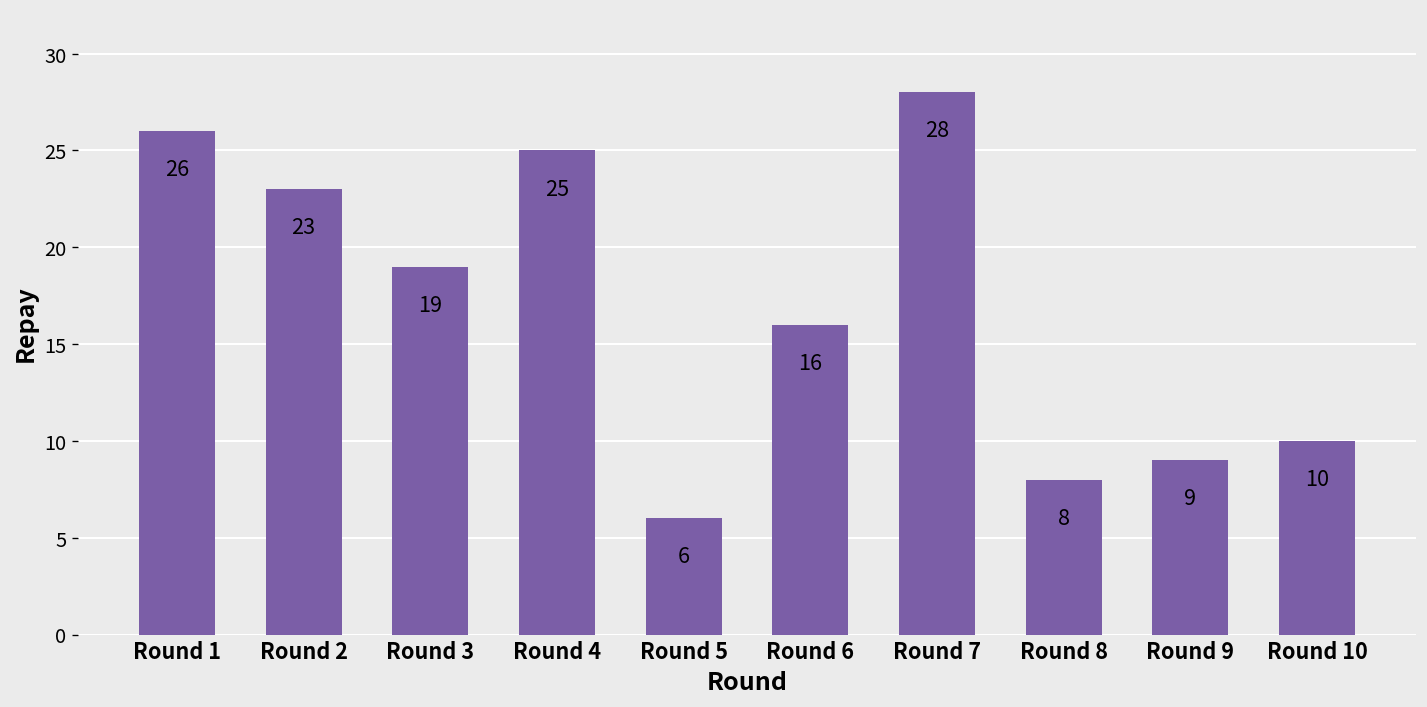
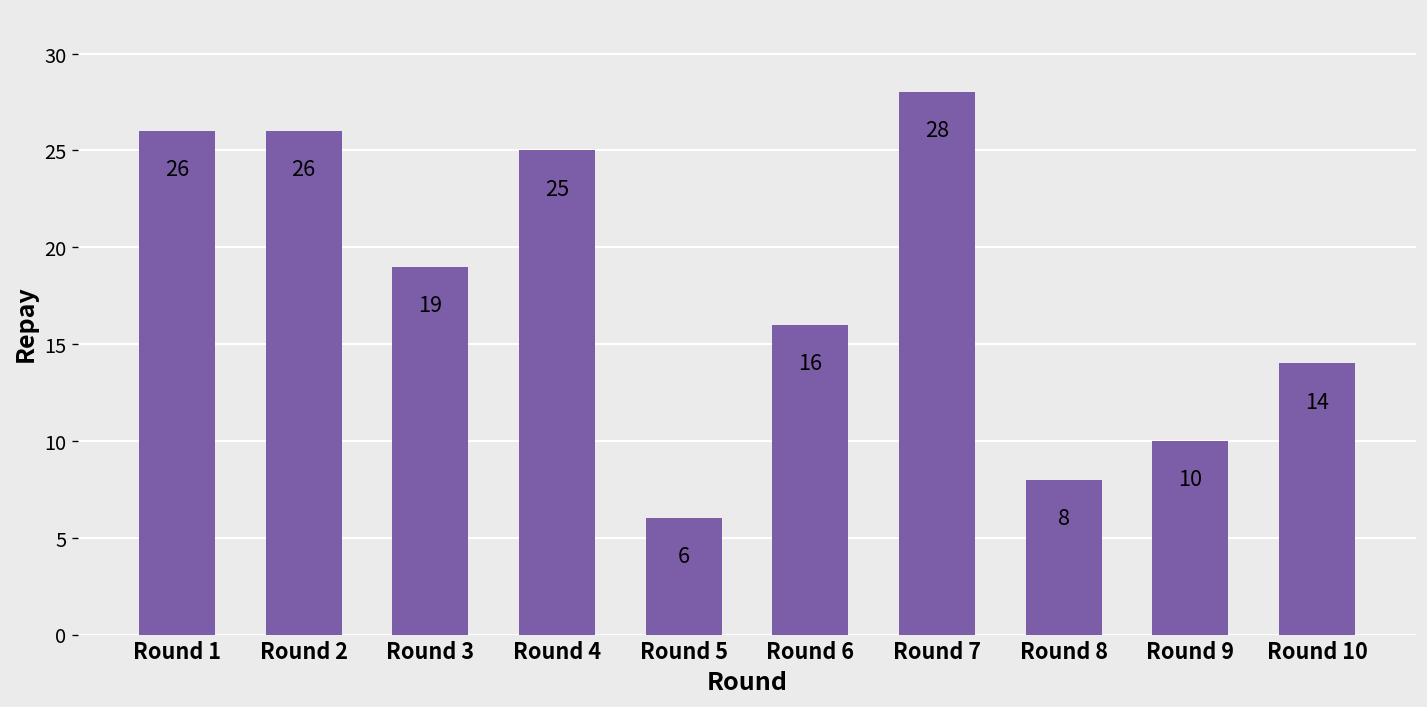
Round 2: 23 -> 26
Round 9: 9 -> 10
Round 10: 10 -> 14
